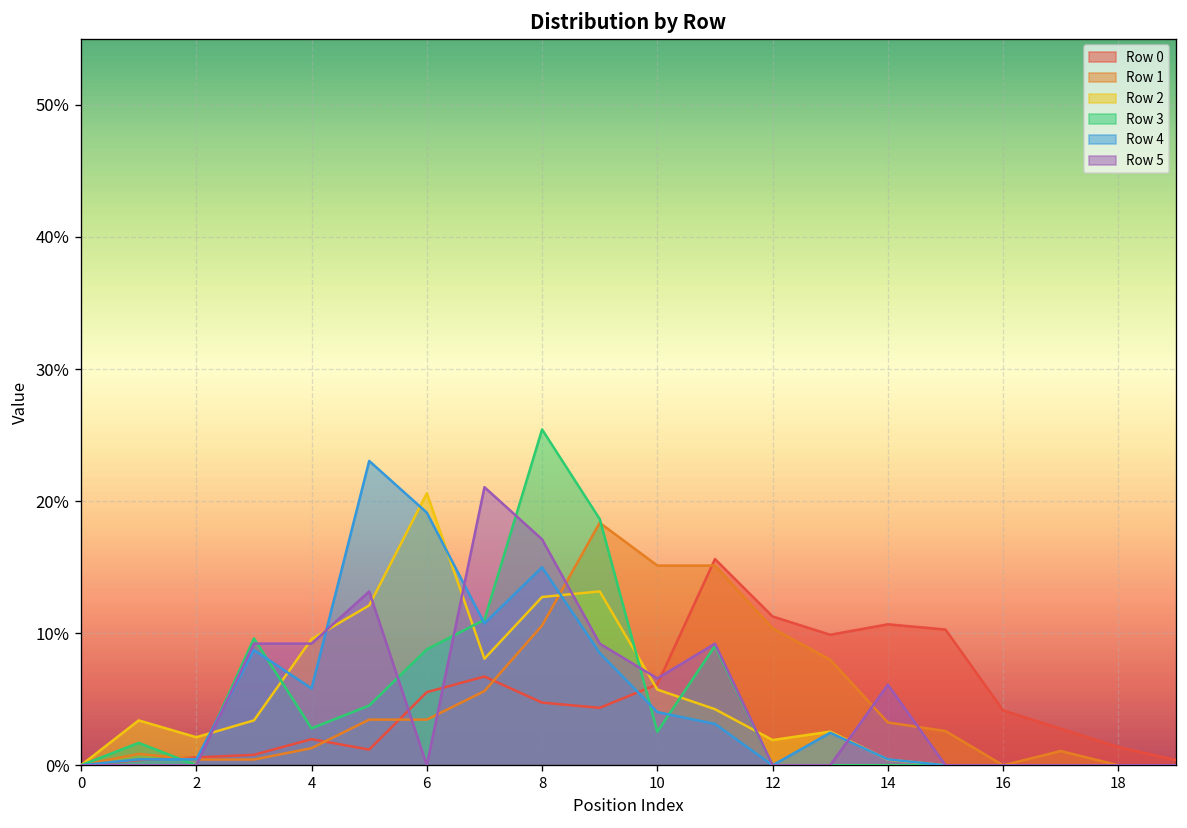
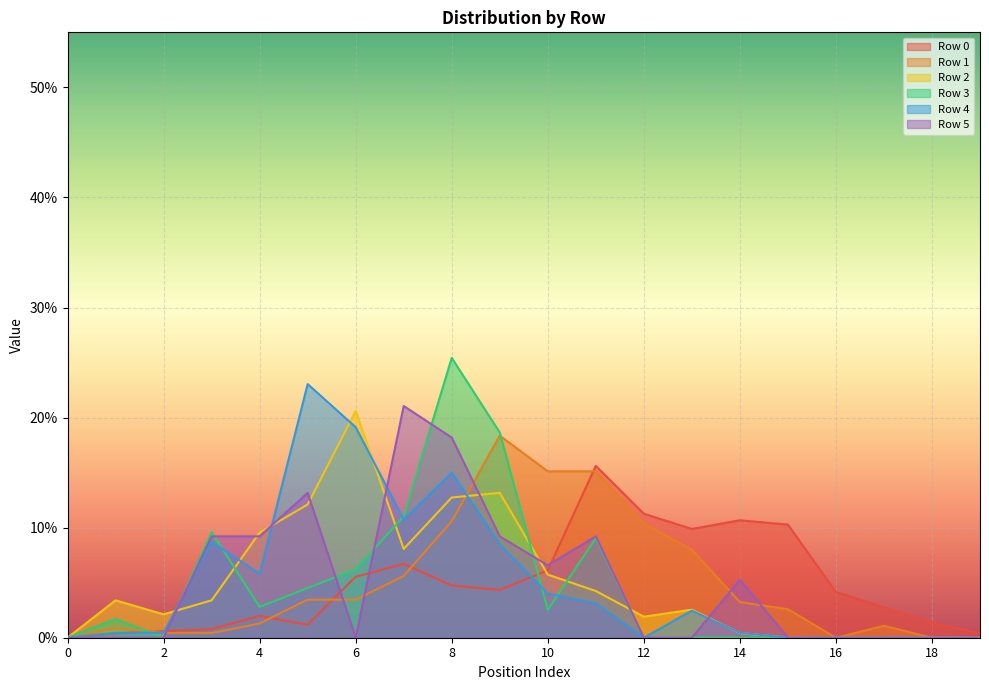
Row 3, 6: 8.8% -> 6.2%
Row 5, 8: 17.1% -> 18.2%
Row 5, 14: 6.1% -> 5.3%
